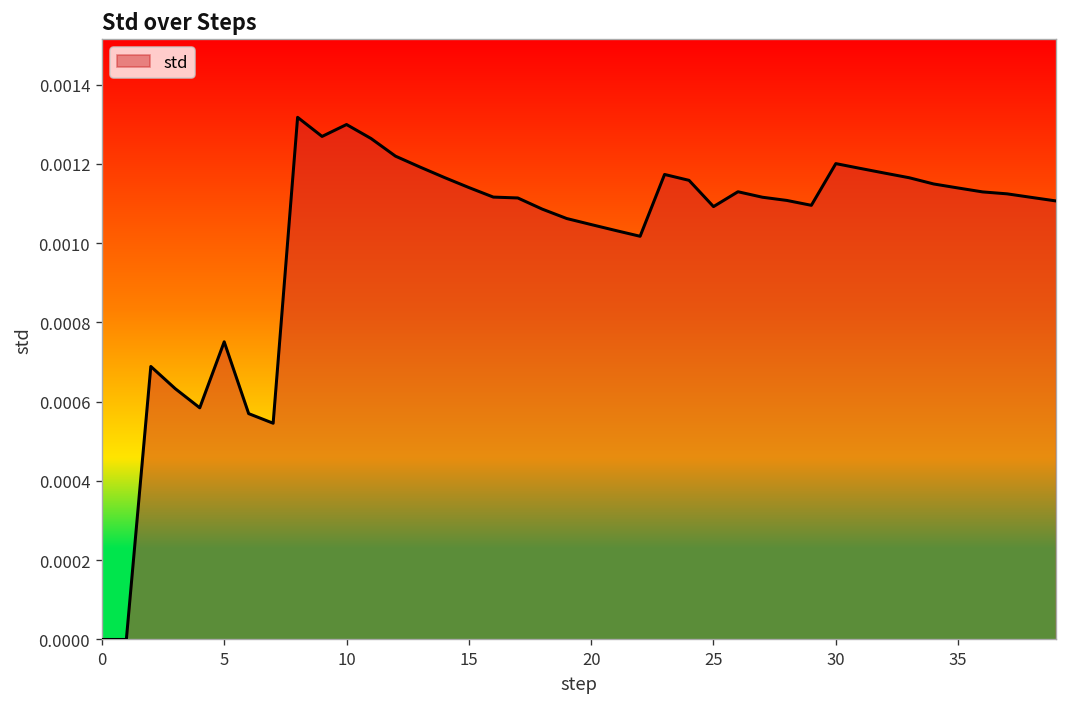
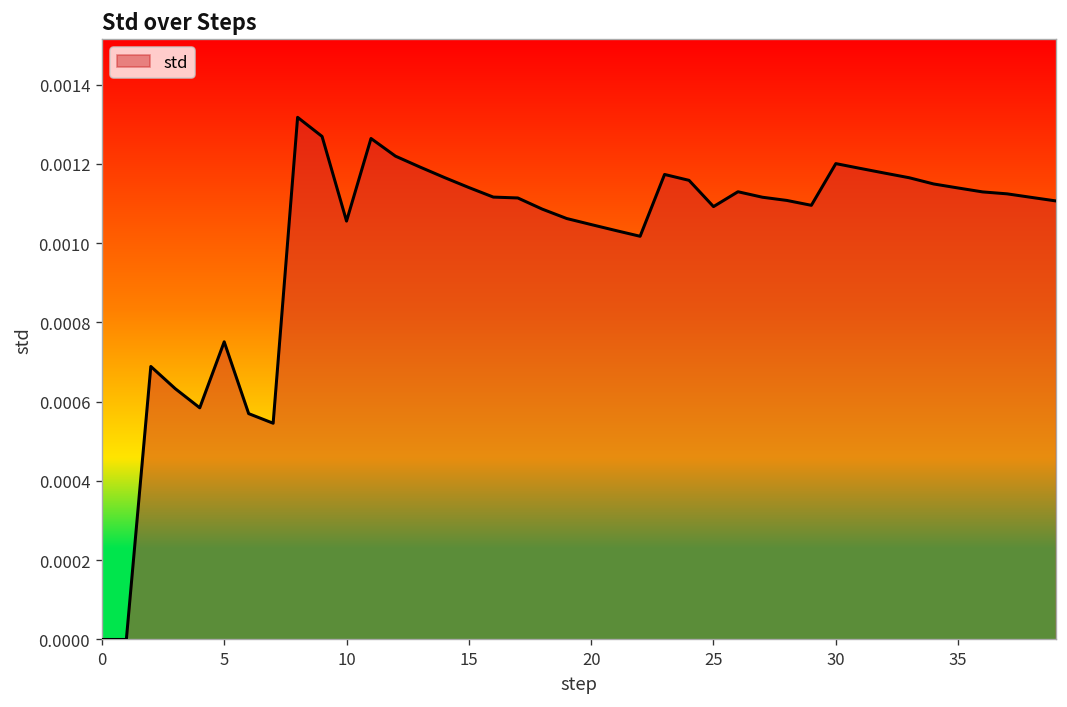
10: 0.00130 -> 0.00106
